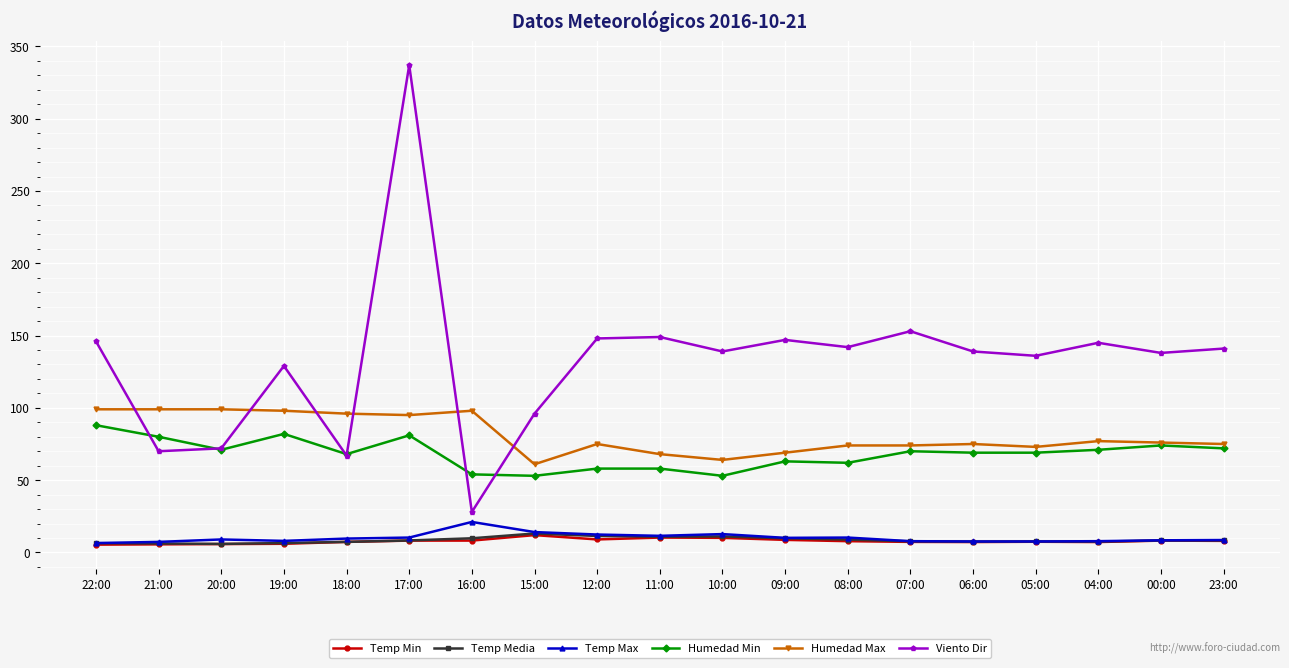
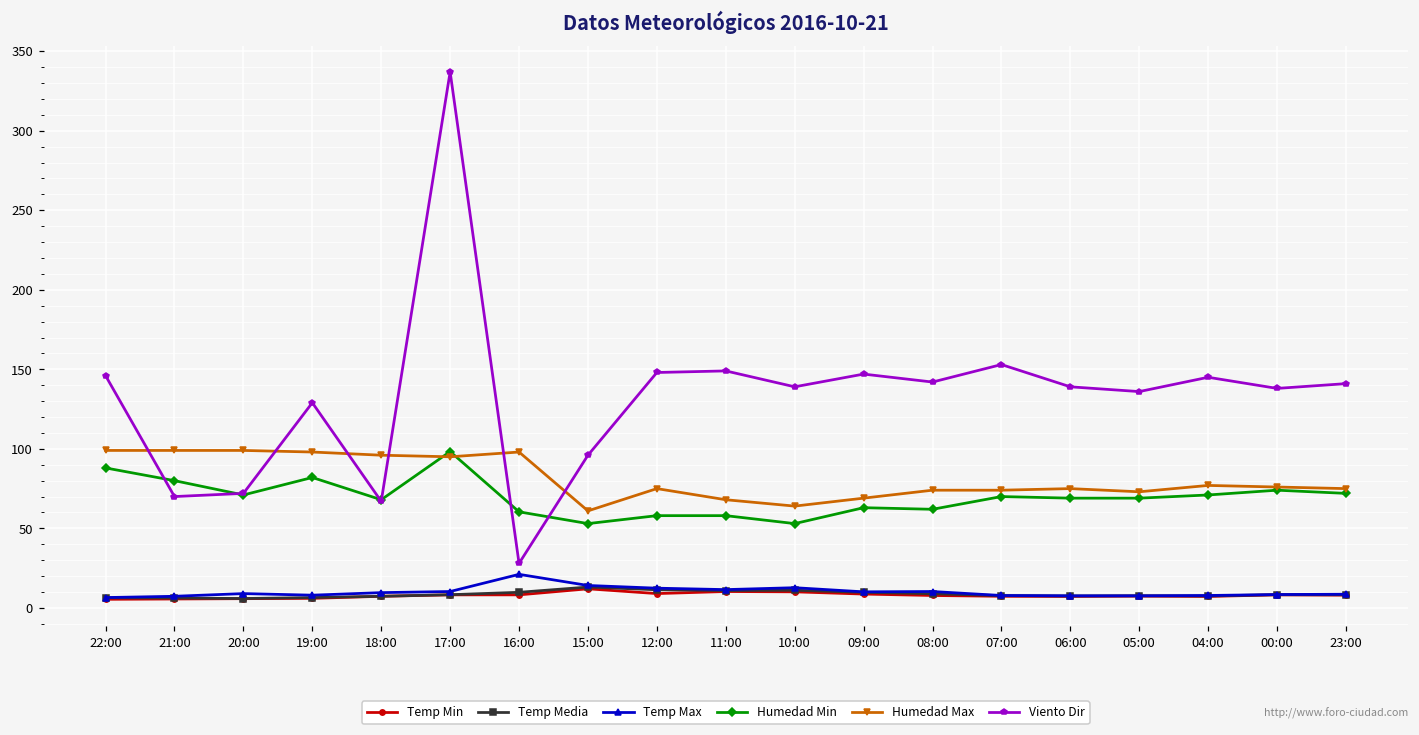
Humedad Min, 17:00: 81 -> 98
Humedad Min, 16:00: 54 -> 60
